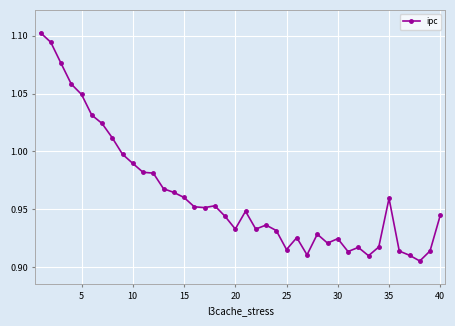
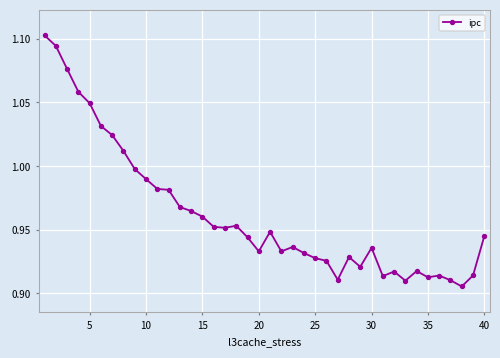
25: 0.915 -> 0.928
30: 0.925 -> 0.936
35: 0.959 -> 0.913
